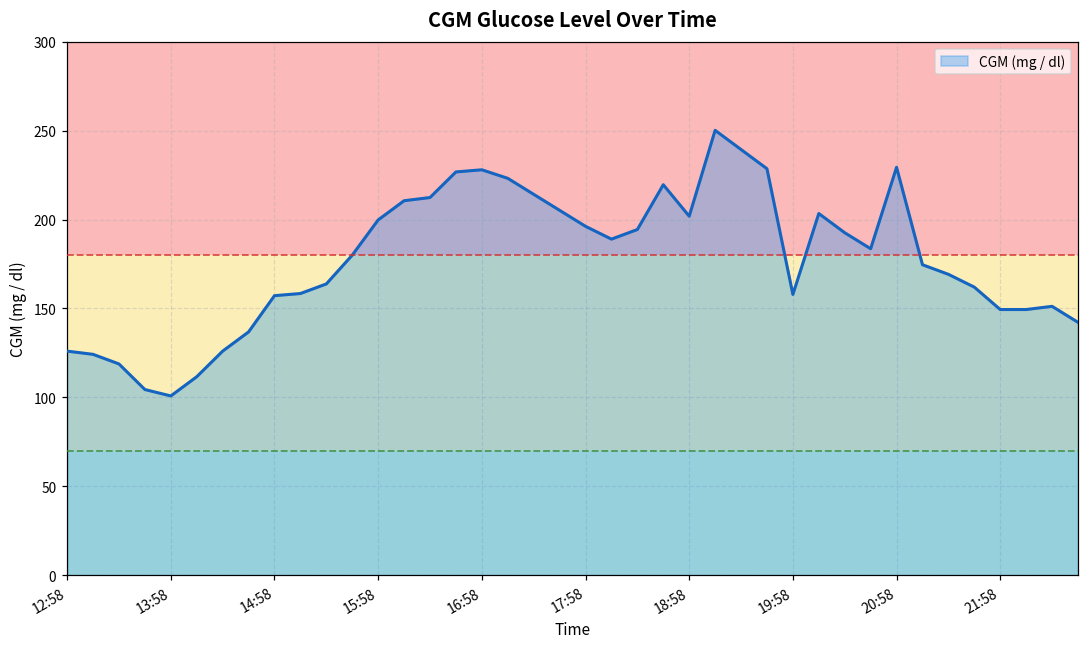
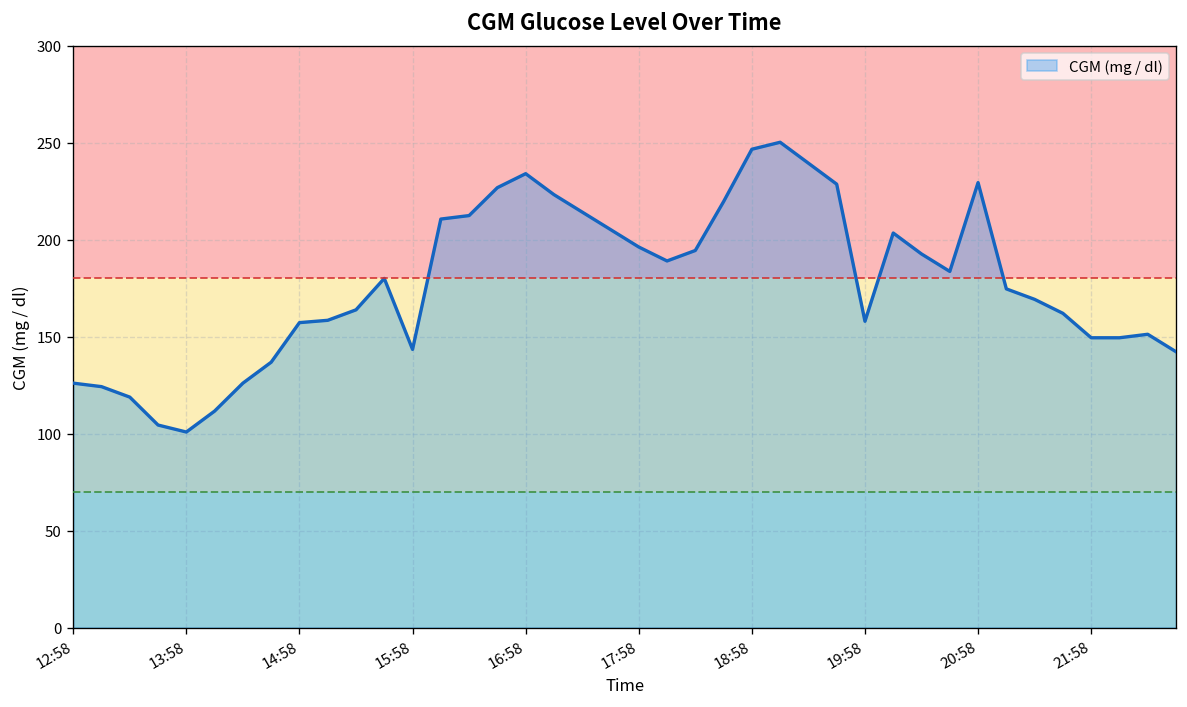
15:58: 200 -> 143
16:58: 228 -> 234
18:58: 202 -> 247
